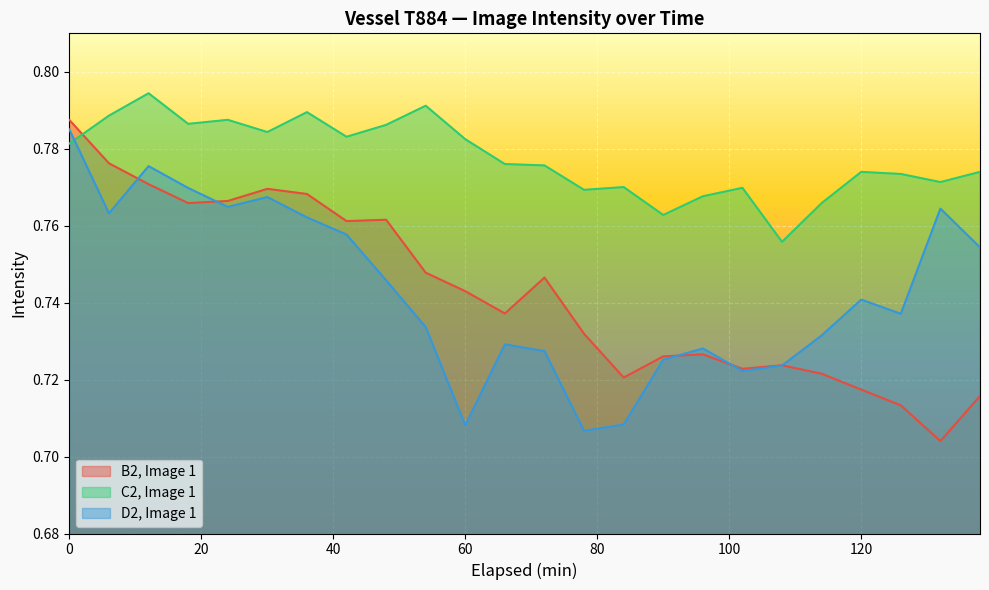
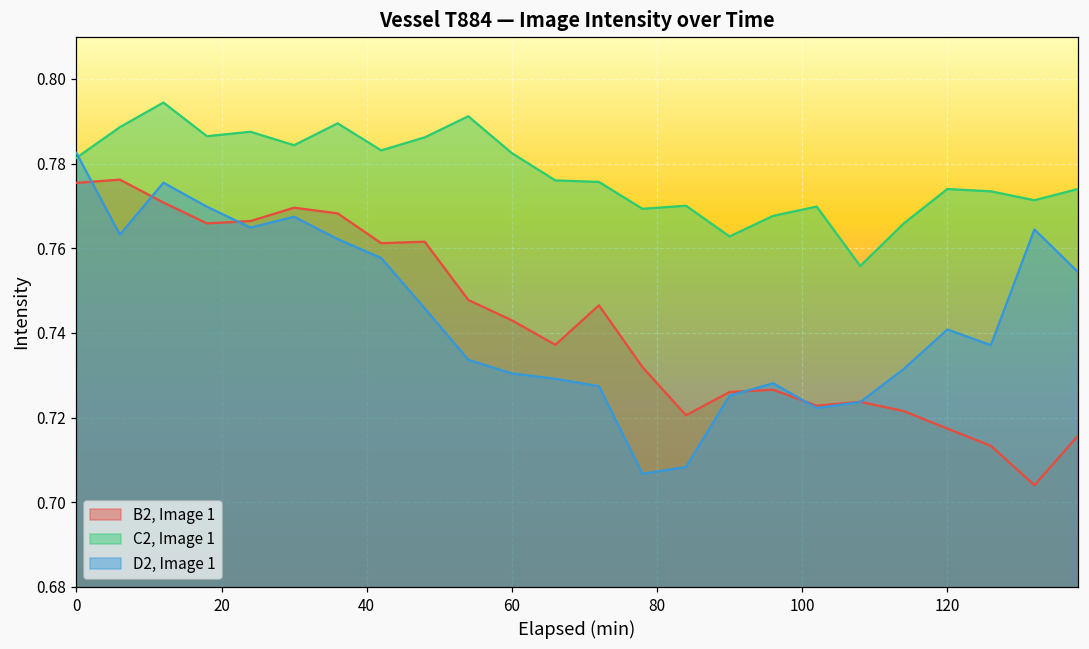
B2, Image 1, 0: 0.787 -> 0.775
D2, Image 1, 0: 0.785 -> 0.783
D2, Image 1, 60: 0.708 -> 0.730
